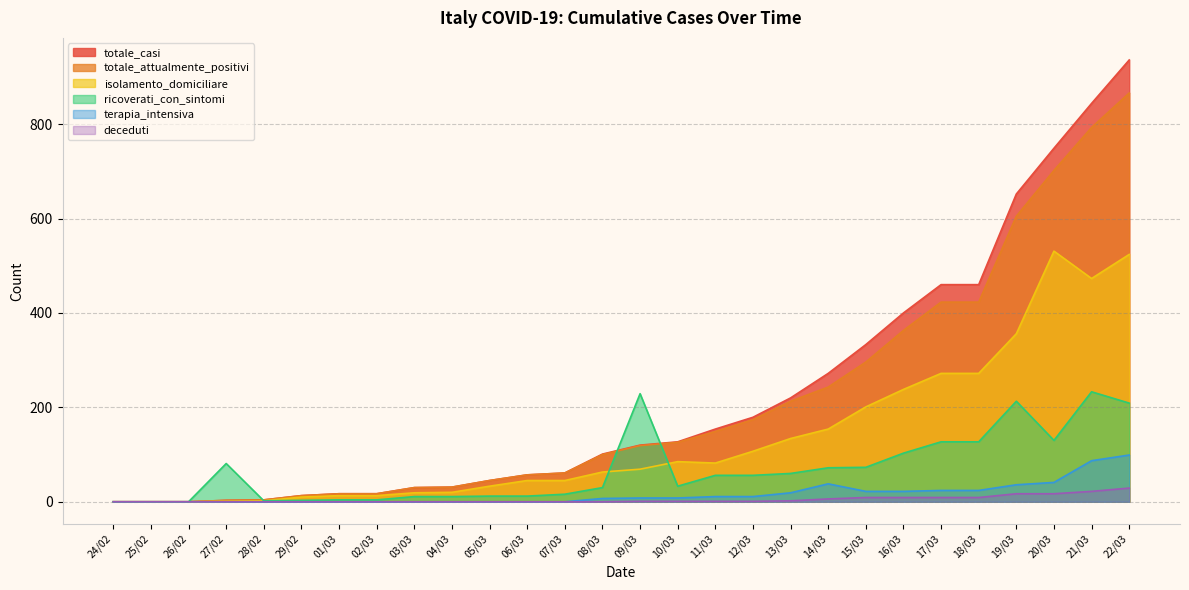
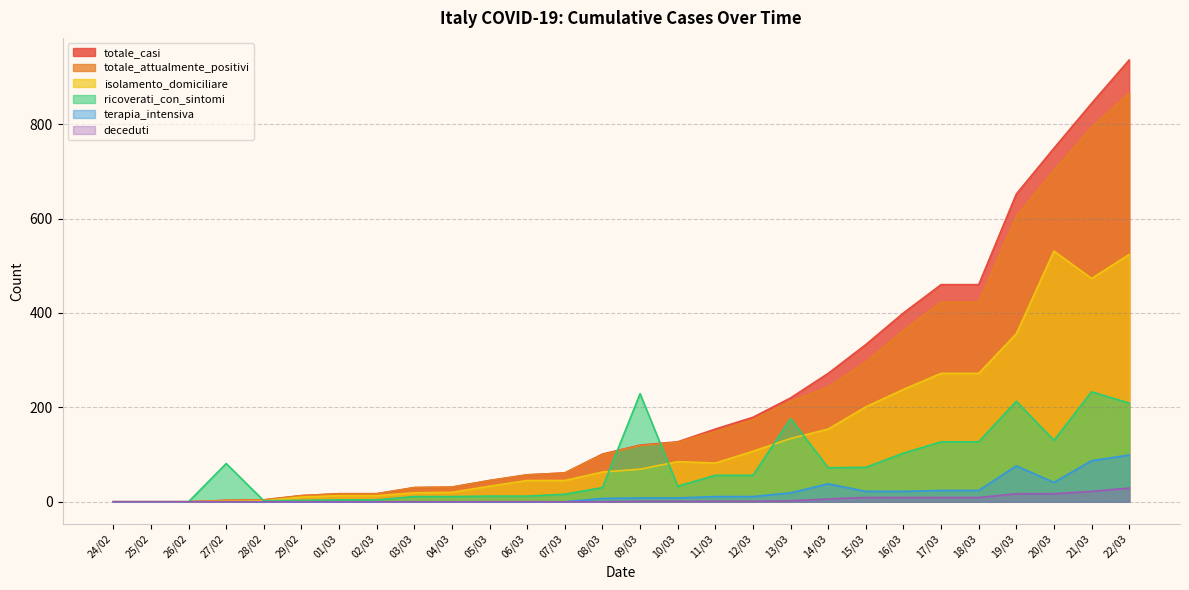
ricoverati_con_sintomi, 13/03: 60 -> 180
terapia_intensiva, 19/03: 40 -> 80
